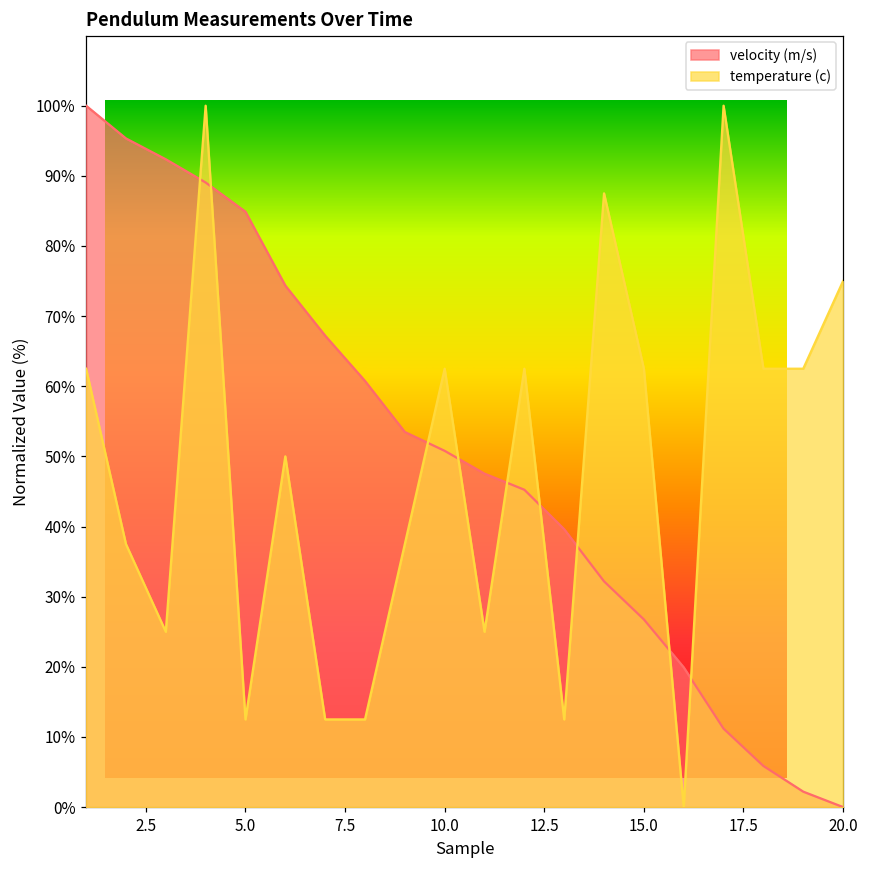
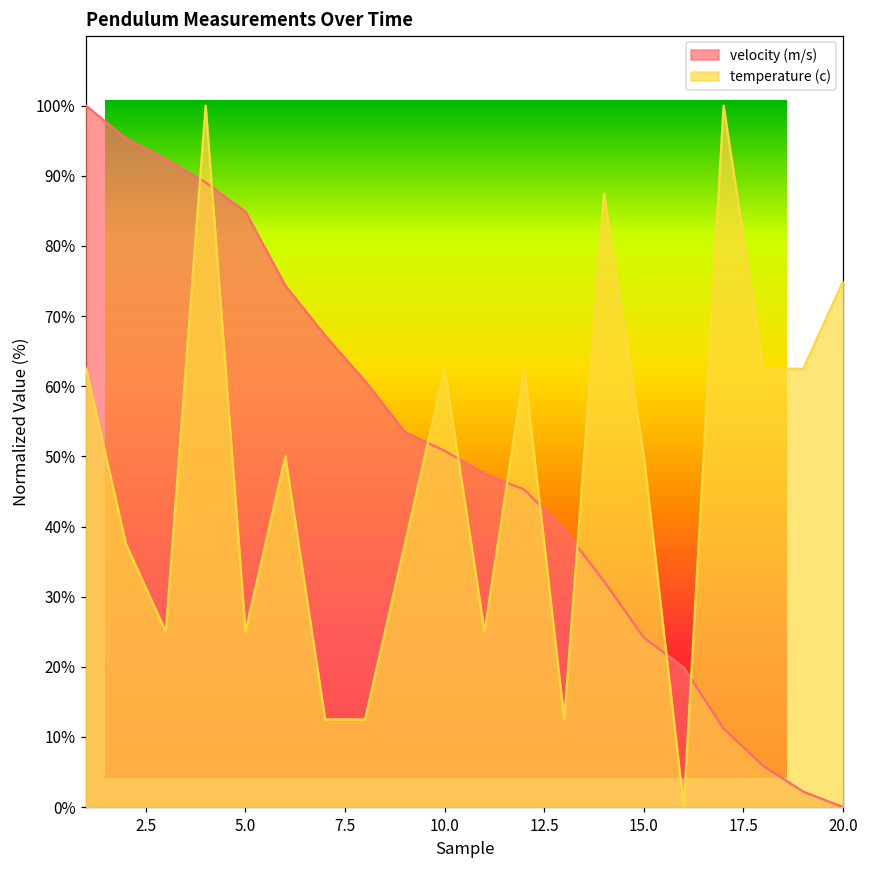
Pendulum Measurements Over Time, temperature (c), 5.0: 12% -> 25%
Pendulum Measurements Over Time, velocity (m/s), 15.0: 27% -> 24%
Pendulum Measurements Over Time, temperature (c), 15.0: 62% -> 50%
